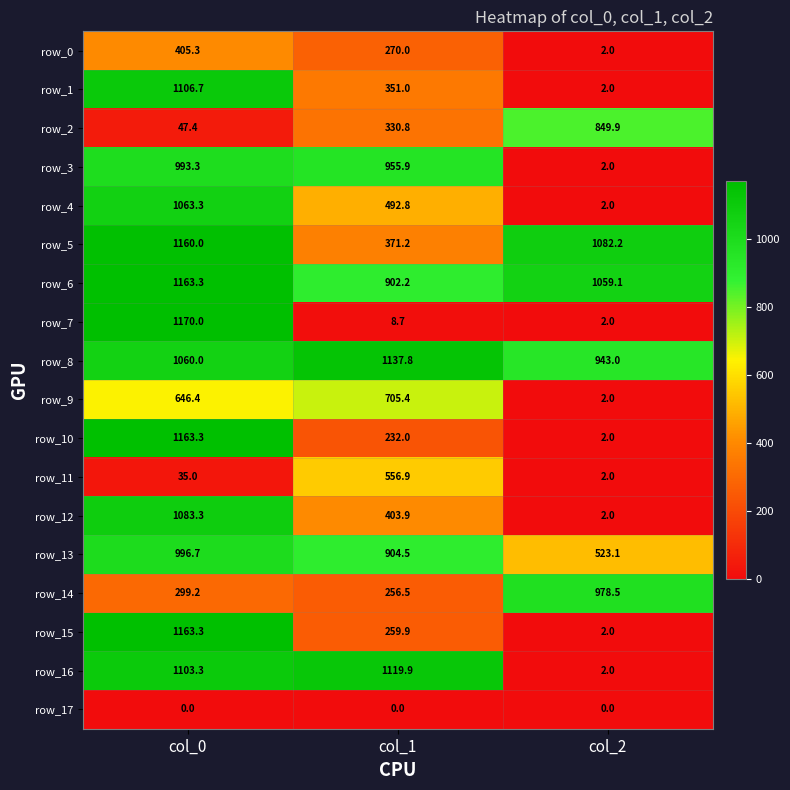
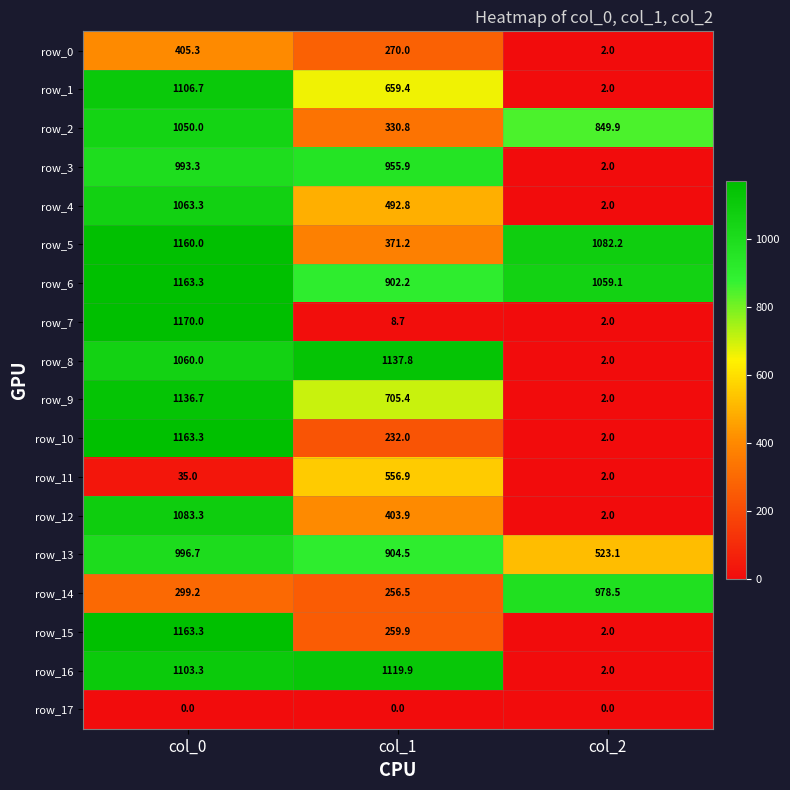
row_1, col_1: 351.0 -> 659.4
row_2, col_0: 47.4 -> 1050.0
row_8, col_2: 943.0 -> 2.0
row_9, col_0: 646.4 -> 1136.7
